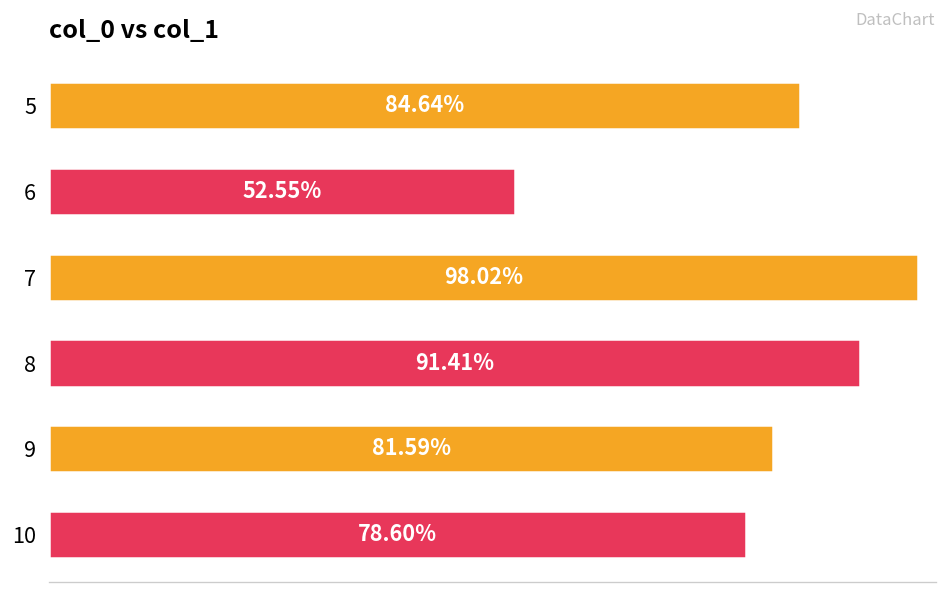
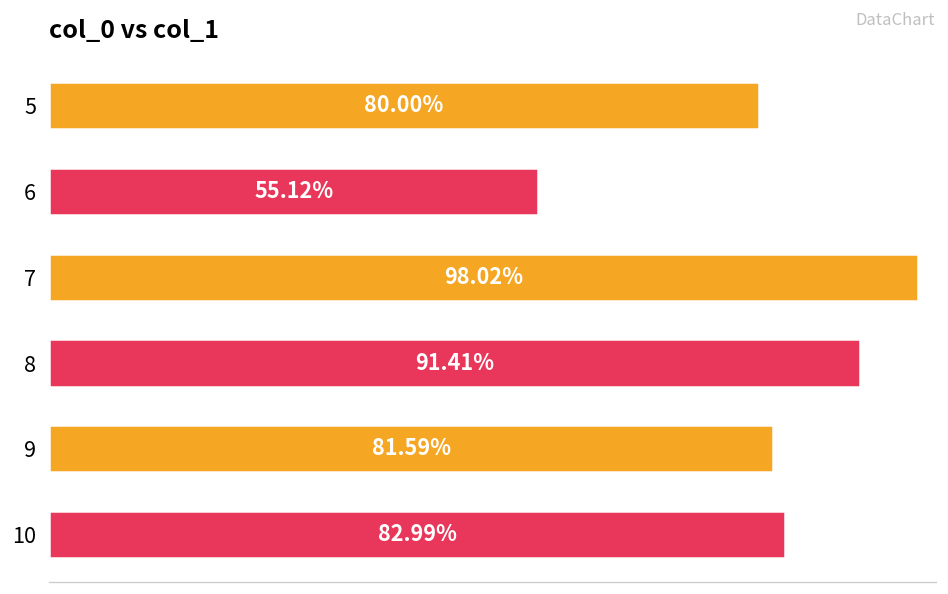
5: 84.64% -> 80.00%
6: 52.55% -> 55.12%
10: 78.60% -> 82.99%
